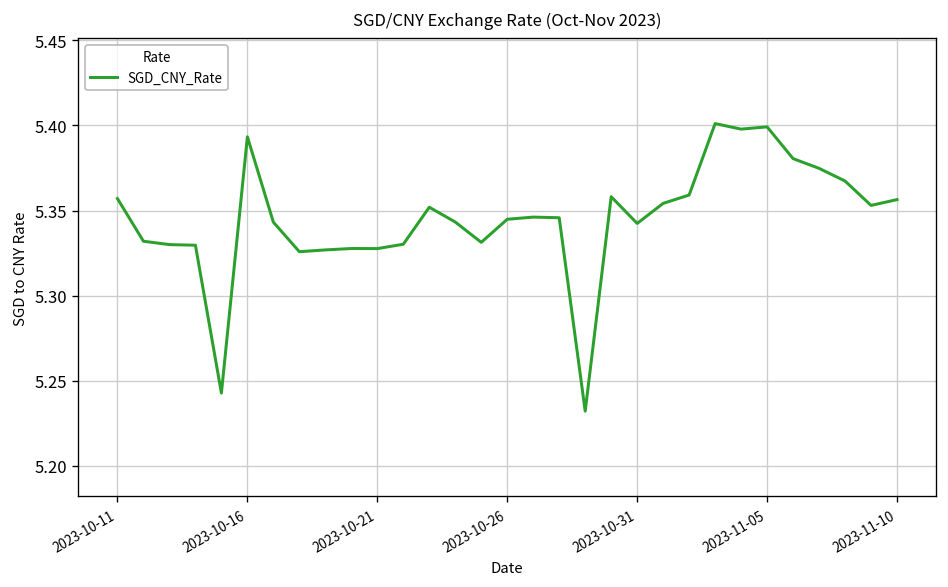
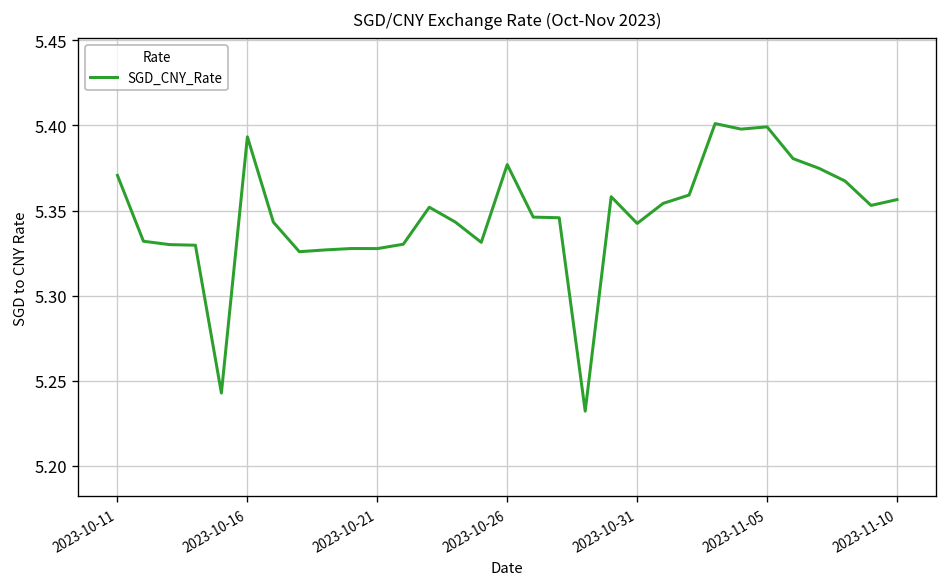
2023-10-11: 5.357 -> 5.371
2023-10-26: 5.345 -> 5.377
